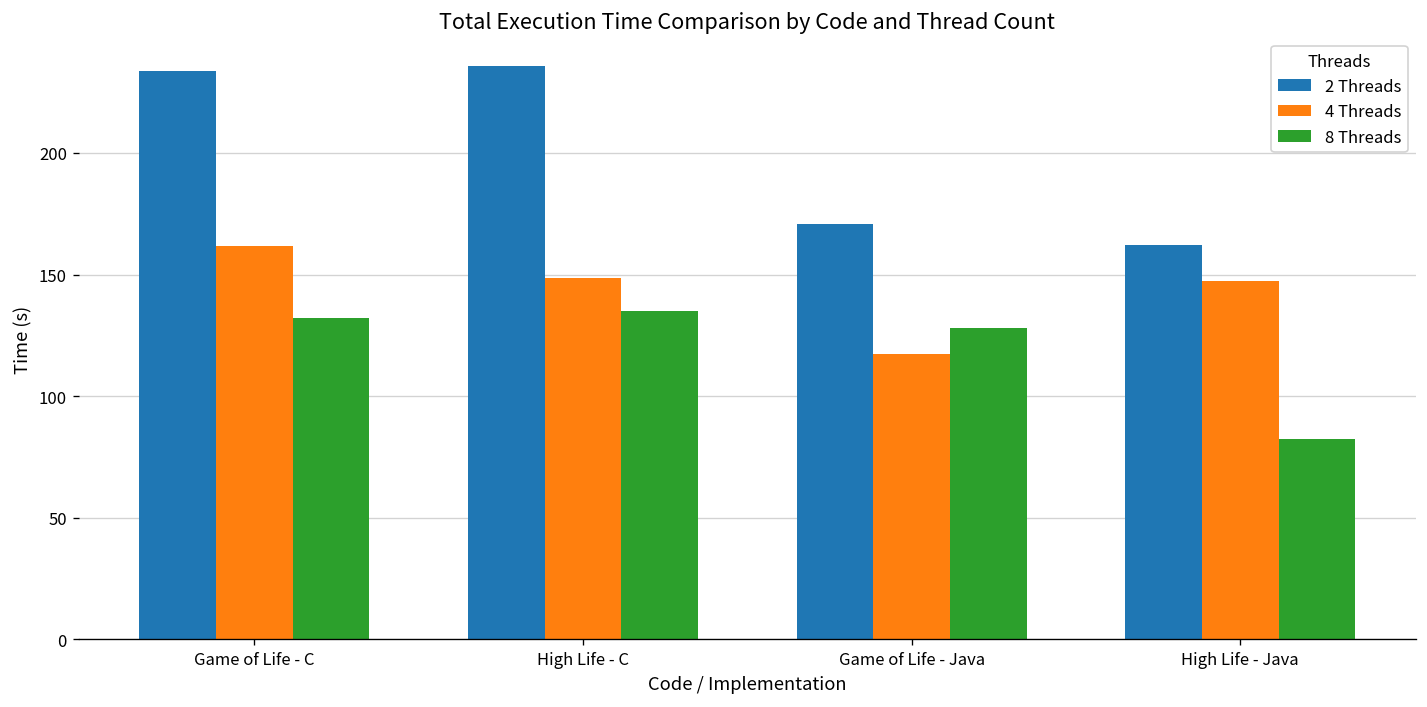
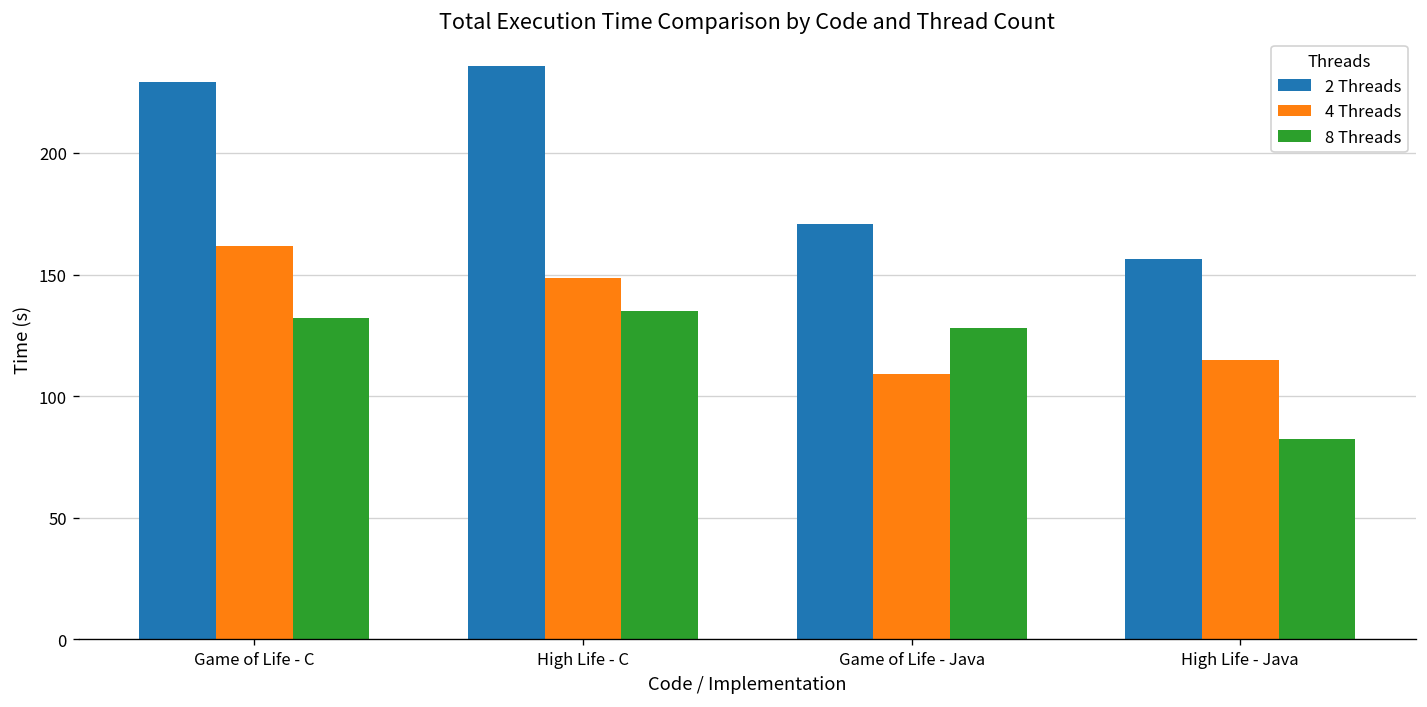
2 Threads, Game of Life - C: 234 -> 229
4 Threads, Game of Life - Java: 117 -> 109
2 Threads, High Life - Java: 162 -> 156
4 Threads, High Life - Java: 147 -> 115
